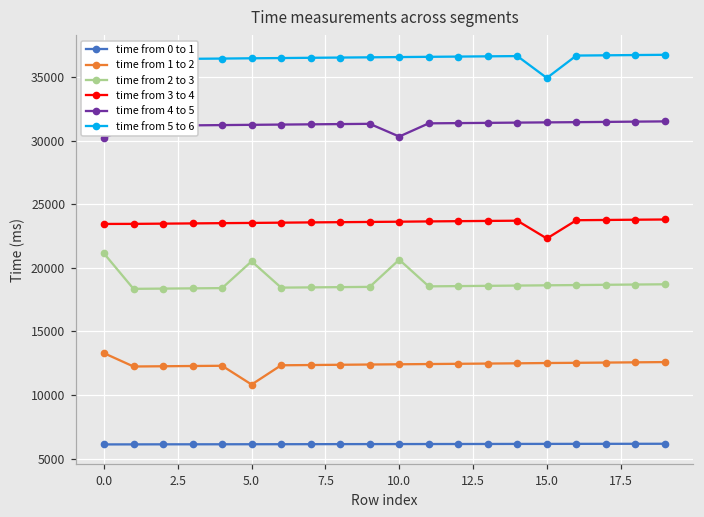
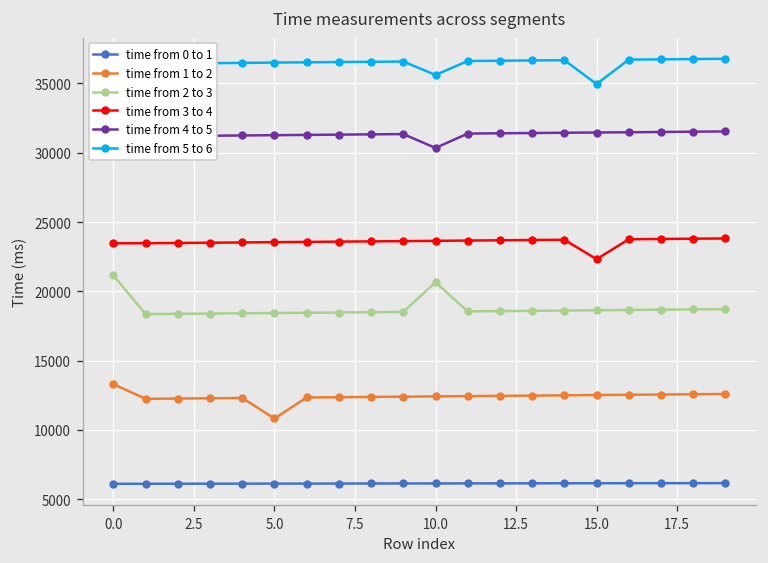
time from 2 to 3, 5.0: 20500 -> 18400
time from 5 to 6, 10.0: 36600 -> 35600
